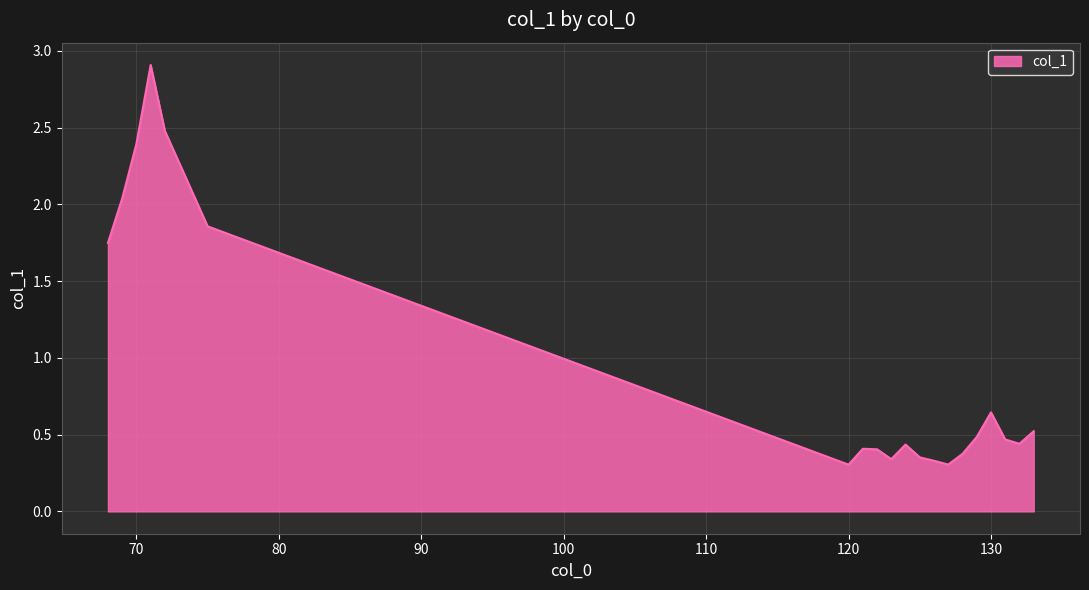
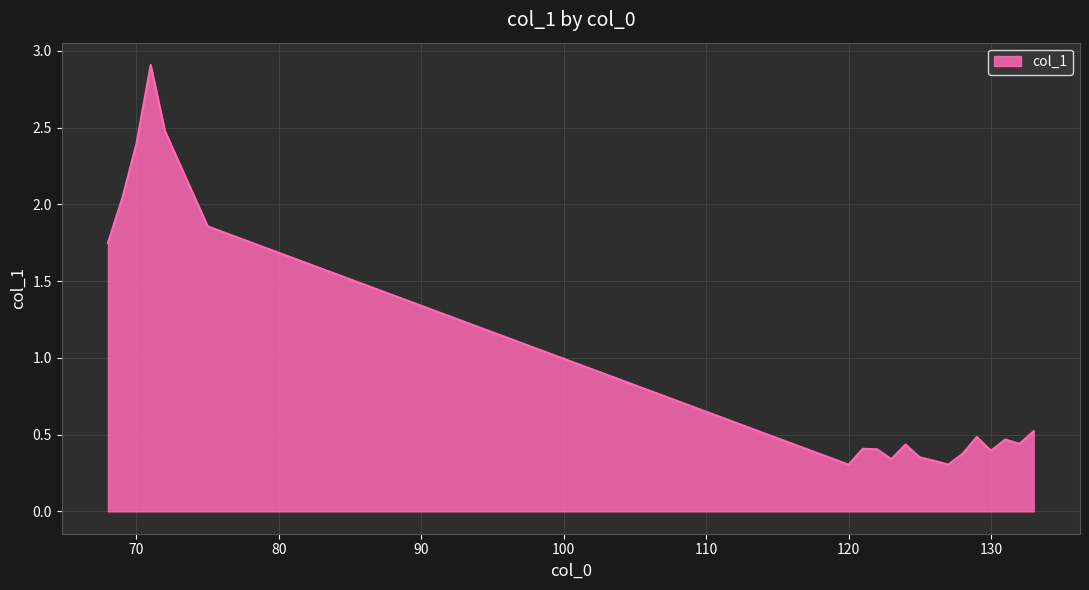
130: 0.65 -> 0.40
